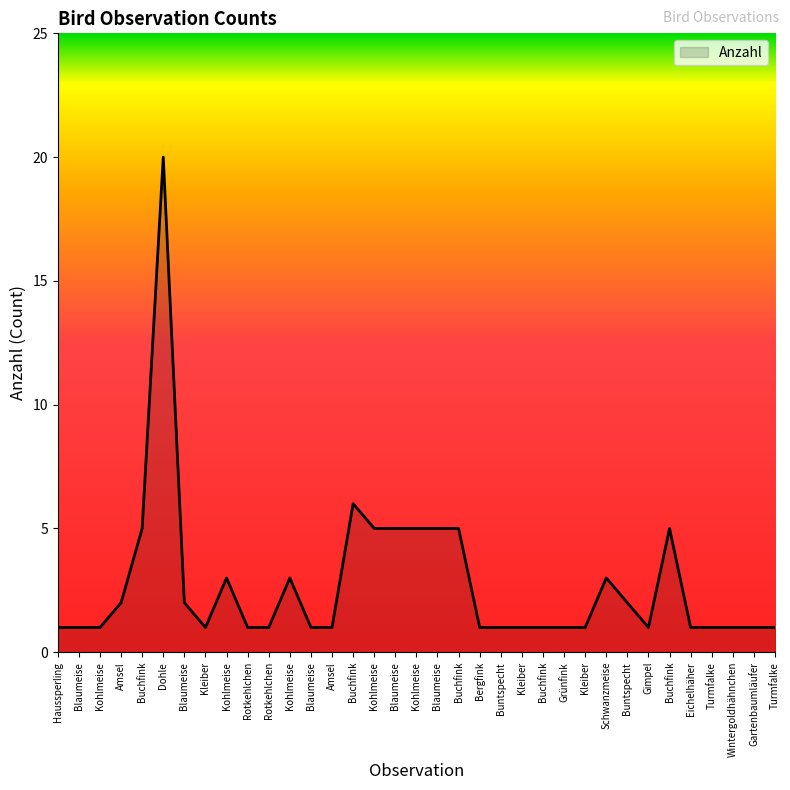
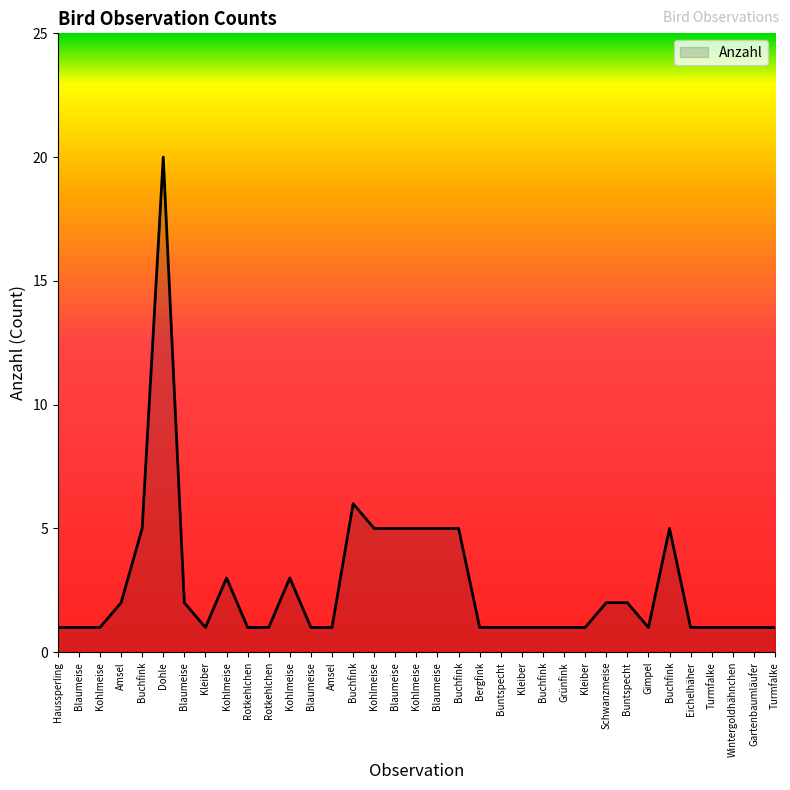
Schwanzmeise: 3 -> 2
